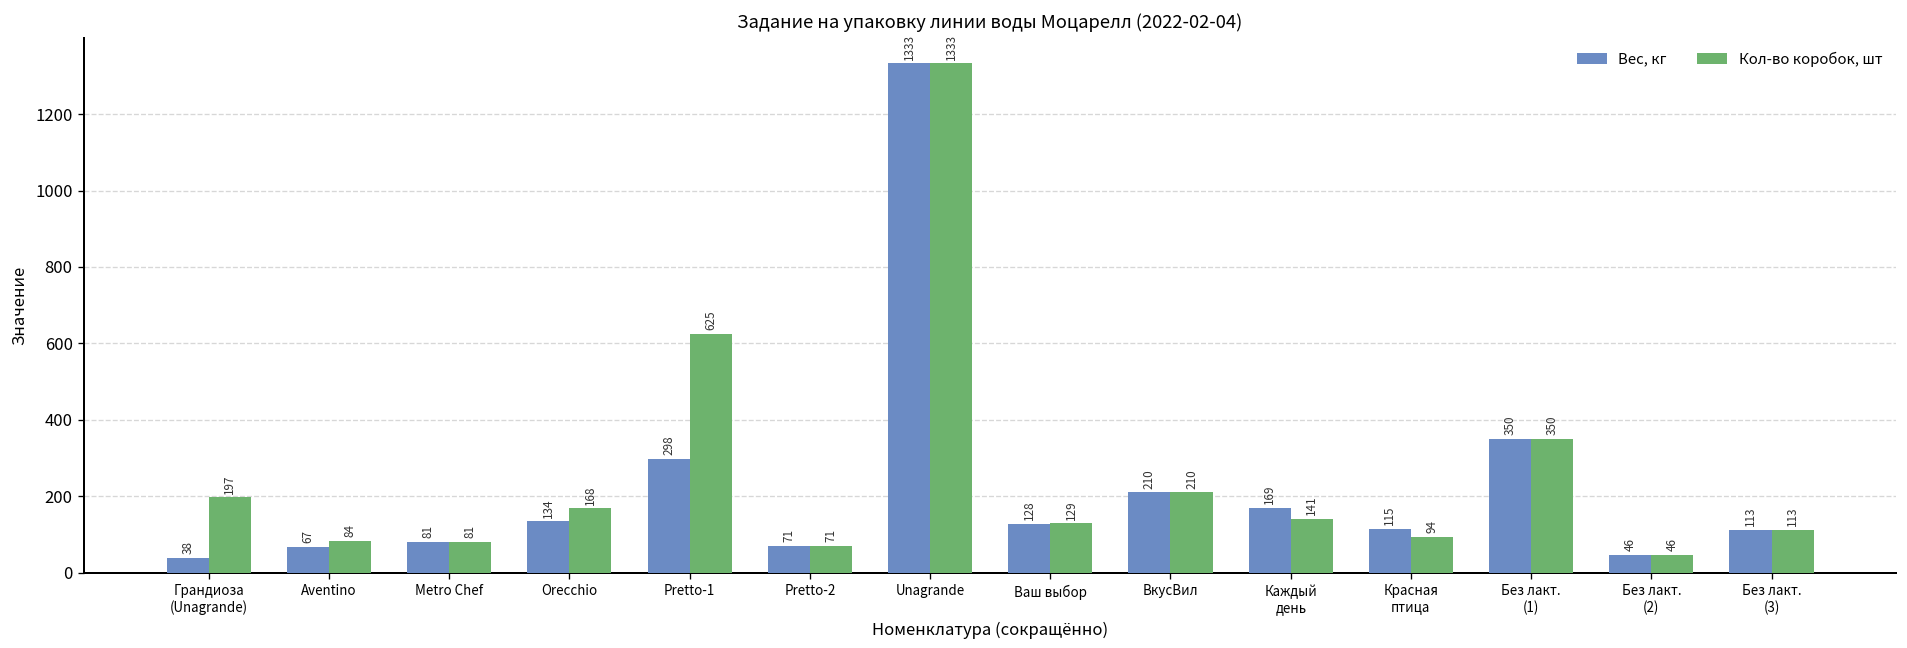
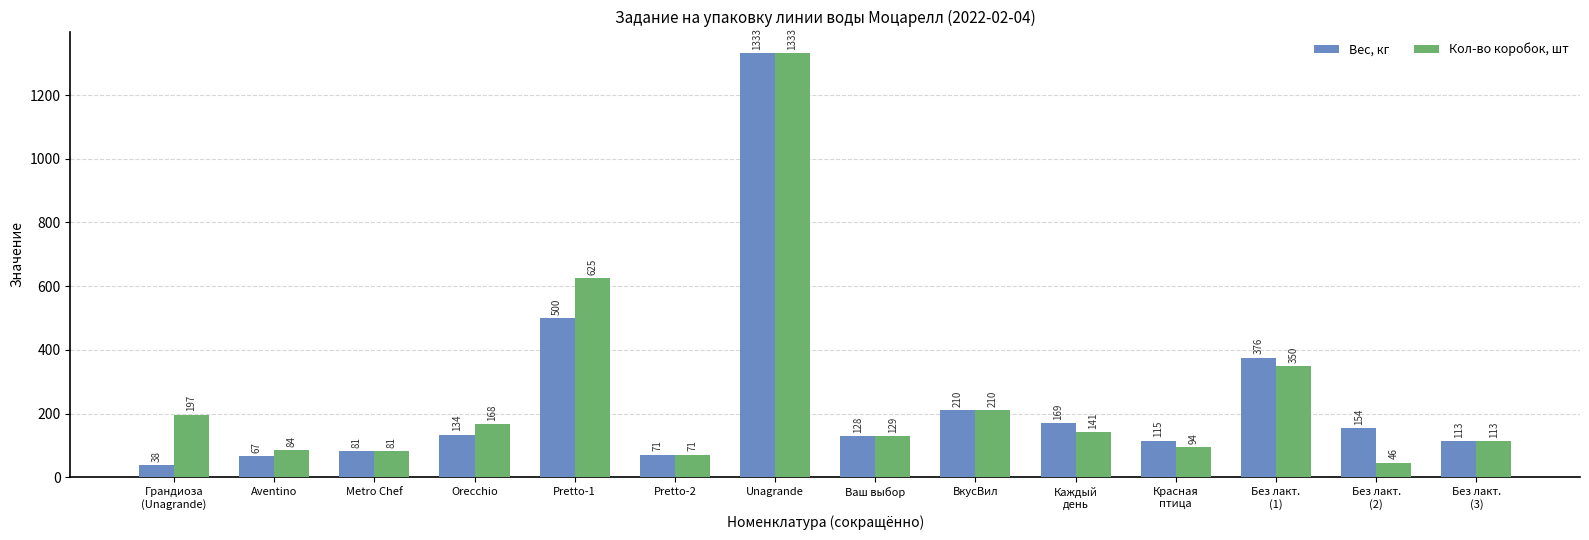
Вес, кг, Pretto-1: 298 -> 500
Вес, кг, Без лакт. (1): 350 -> 376
Вес, кг, Без лакт. (2): 46 -> 154
